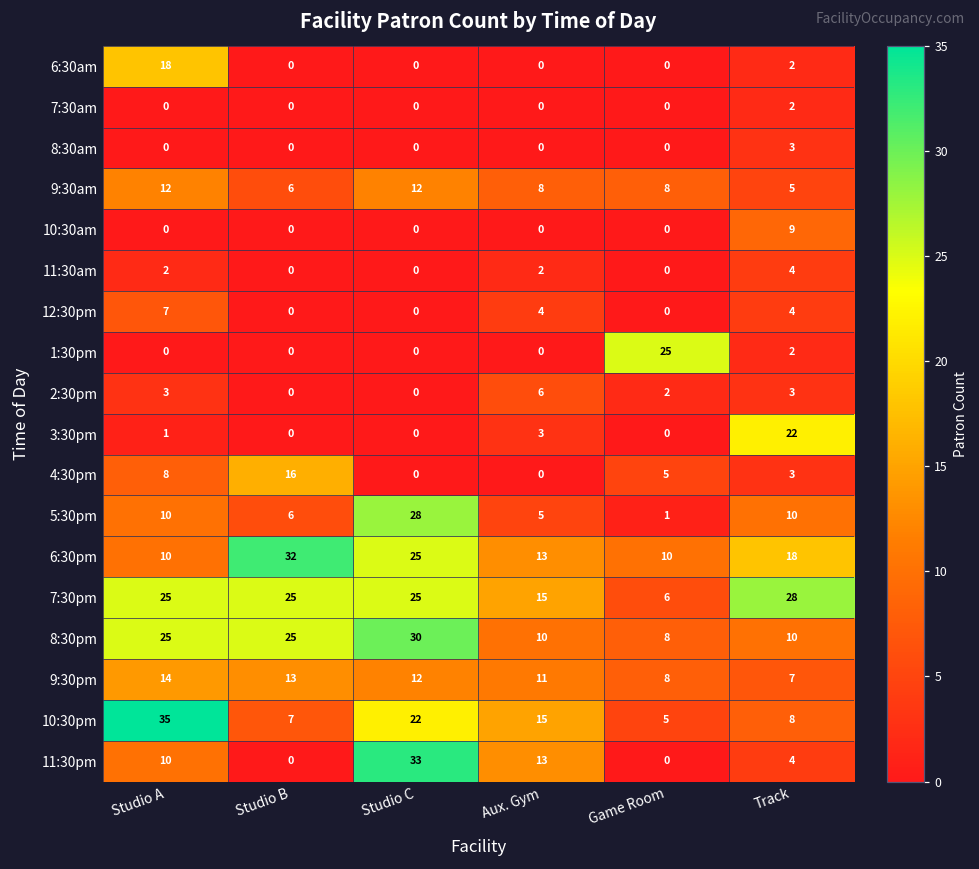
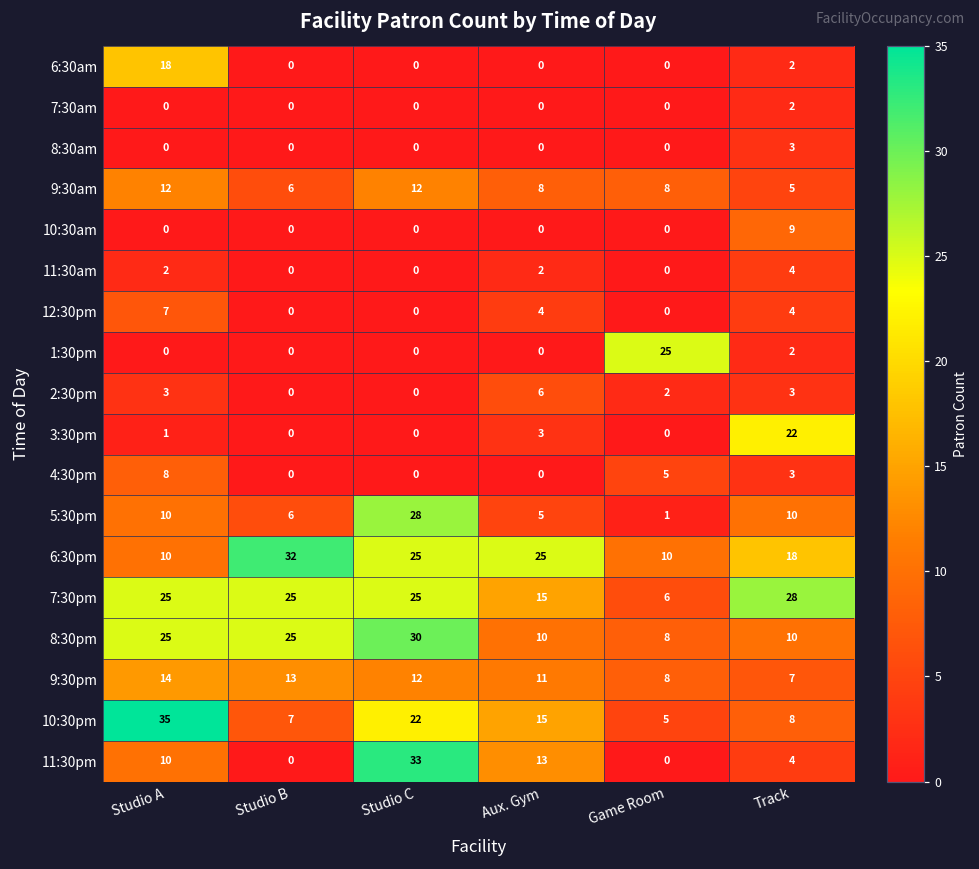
4:30pm, Studio B: 16 -> 0
6:30pm, Aux. Gym: 13 -> 25
